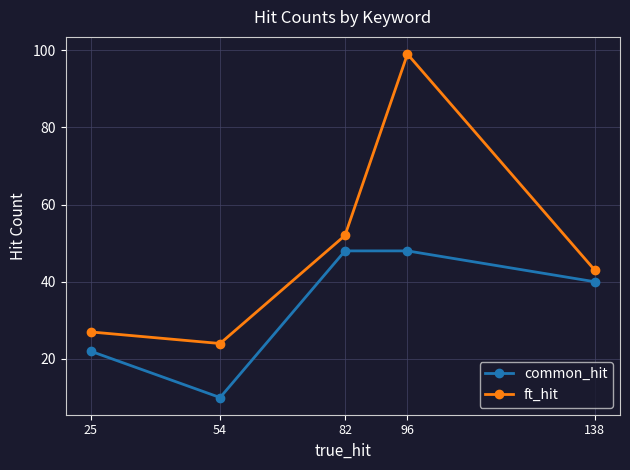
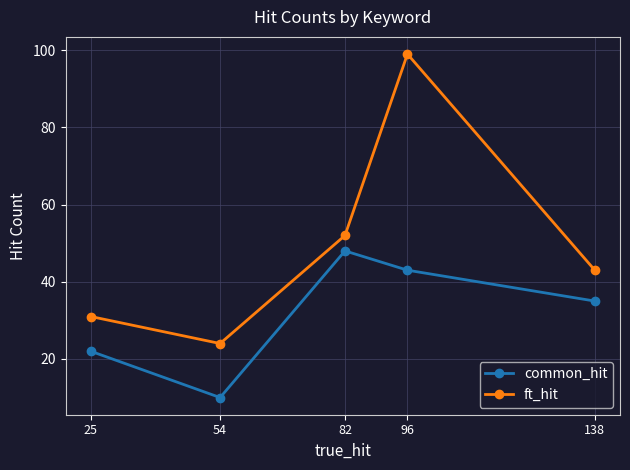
ft_hit, 25: 27 -> 31
common_hit, 96: 48 -> 43
common_hit, 138: 40 -> 35
